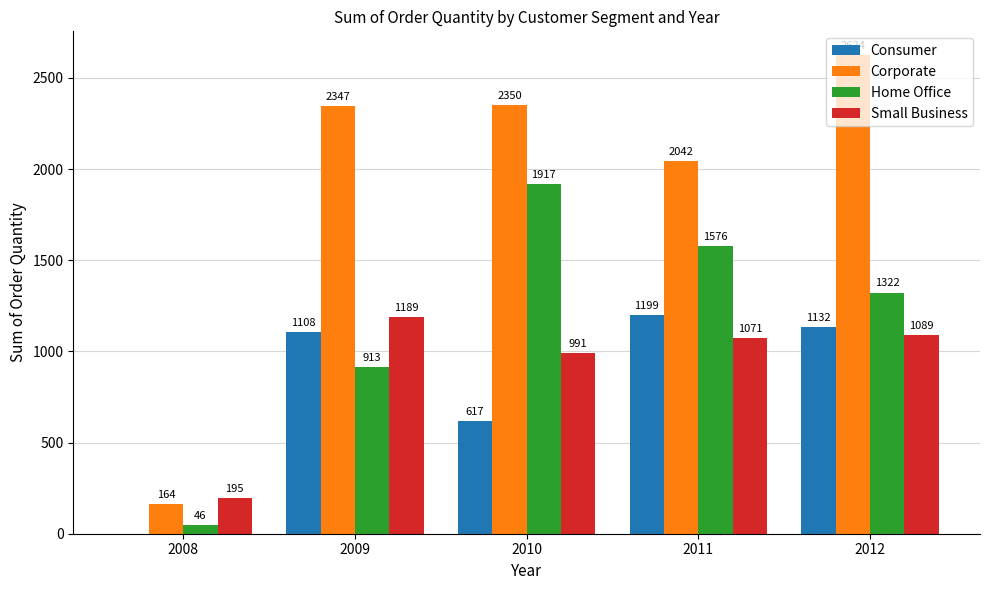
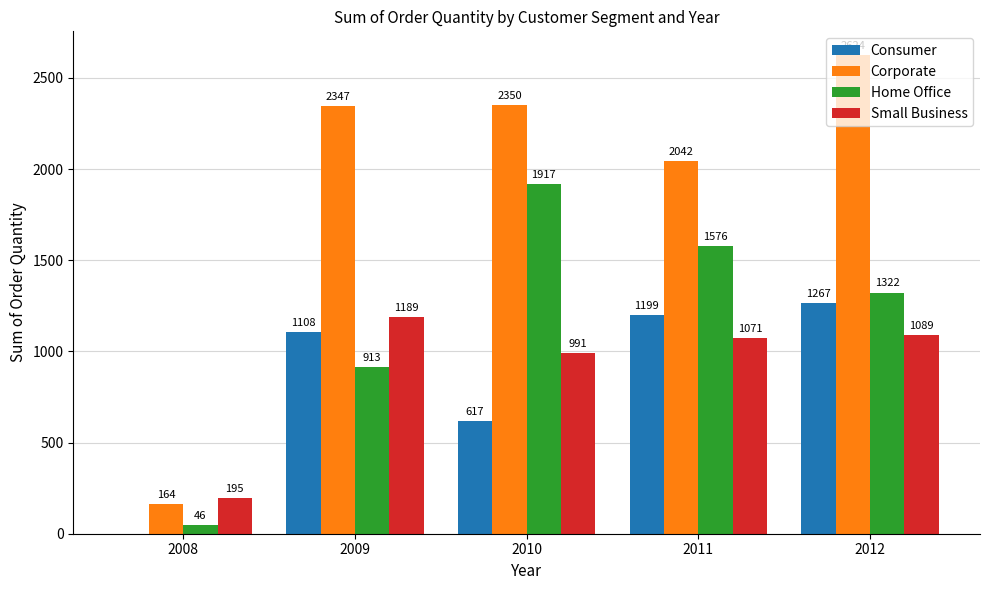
Consumer, 2012: 1132 -> 1267
